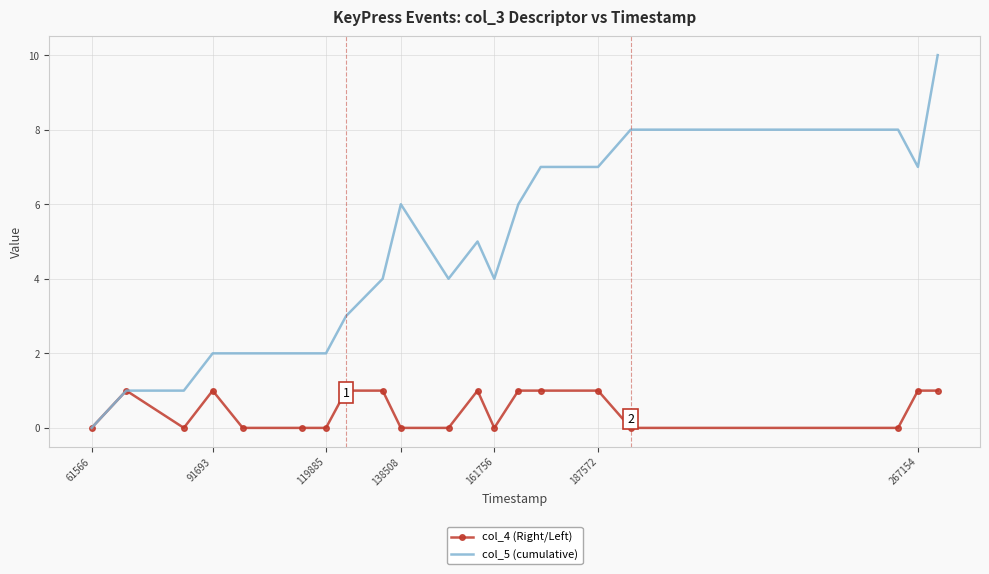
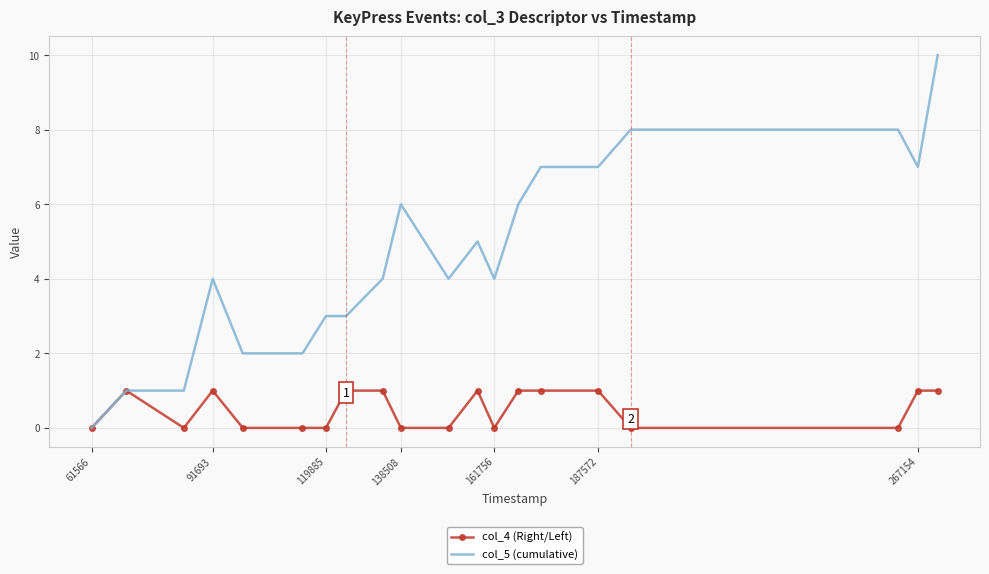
col_5 (cumulative), 91693: 2 -> 4
col_5 (cumulative), 119885: 2 -> 3
